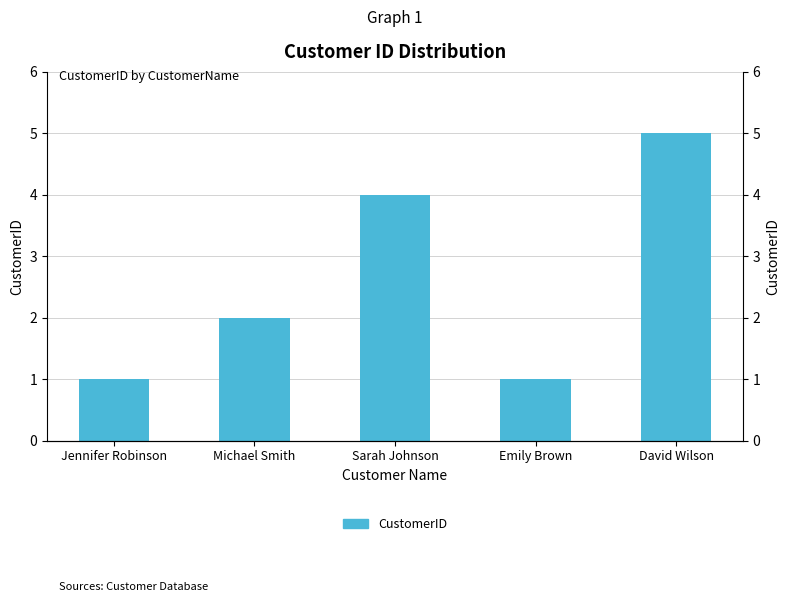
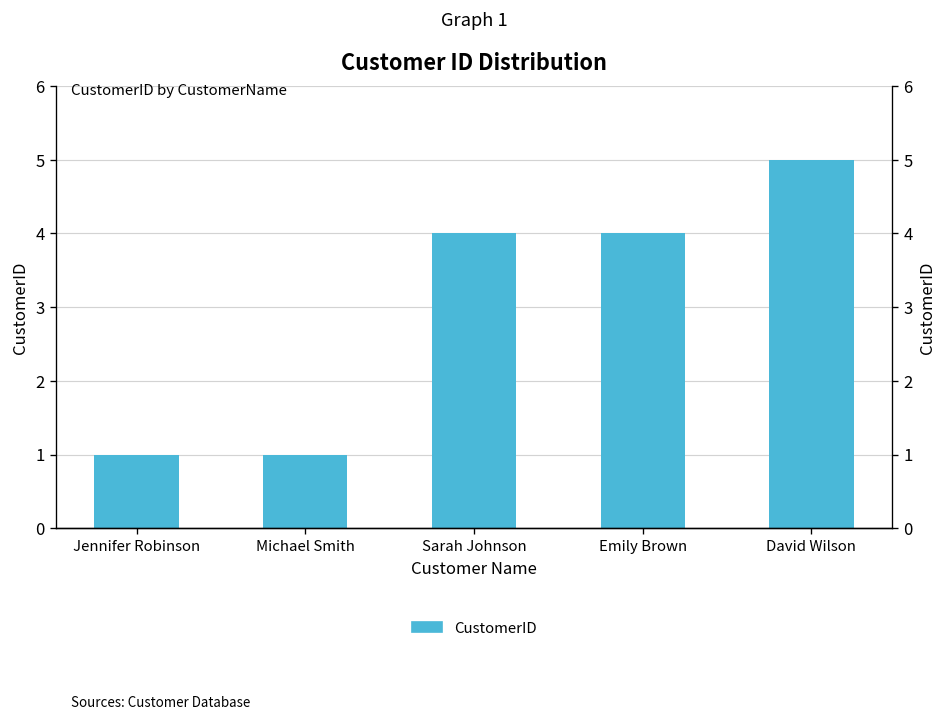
Michael Smith: 2 -> 1
Emily Brown: 1 -> 4
